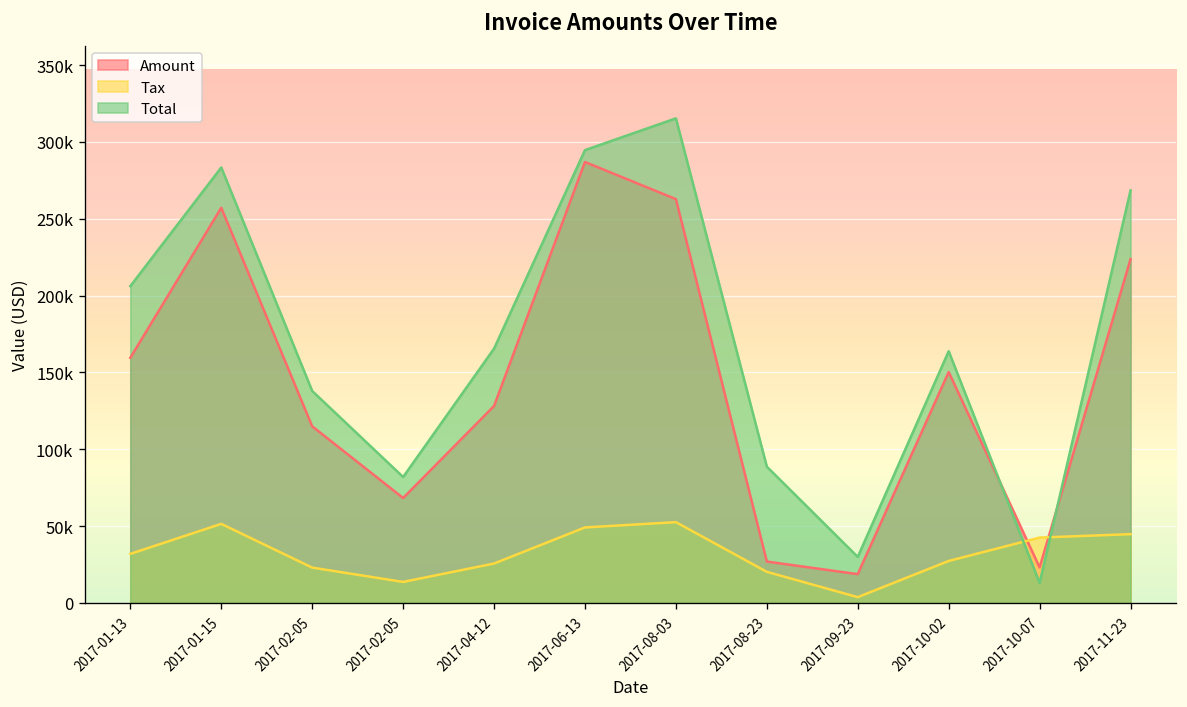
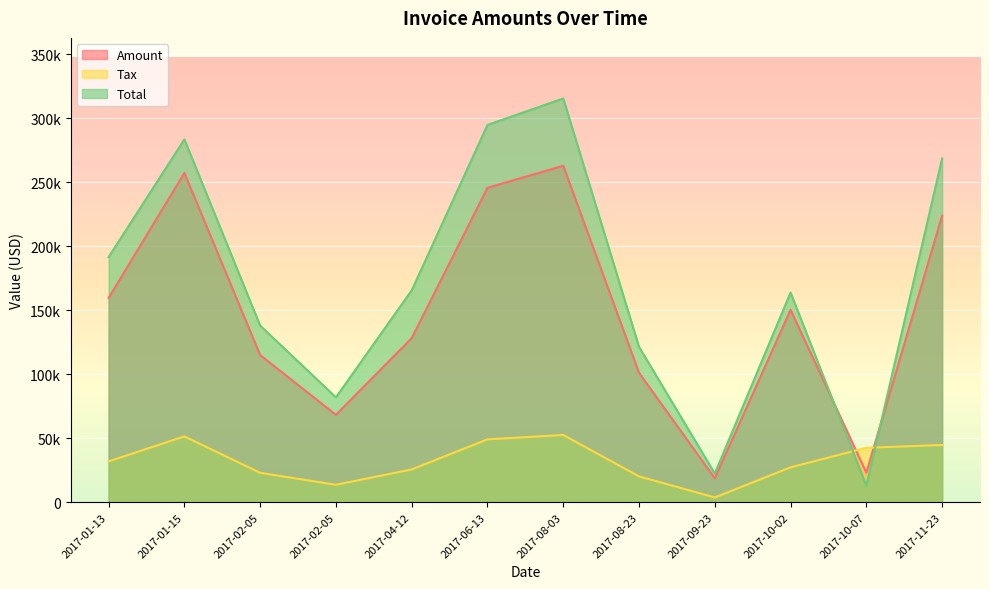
Total, 2017-01-13: 206000 -> 191000
Amount, 2017-06-13: 287000 -> 246000
Amount, 2017-08-23: 27000 -> 101000
Total, 2017-08-23: 89000 -> 121000
Total, 2017-09-23: 30000 -> 22000
